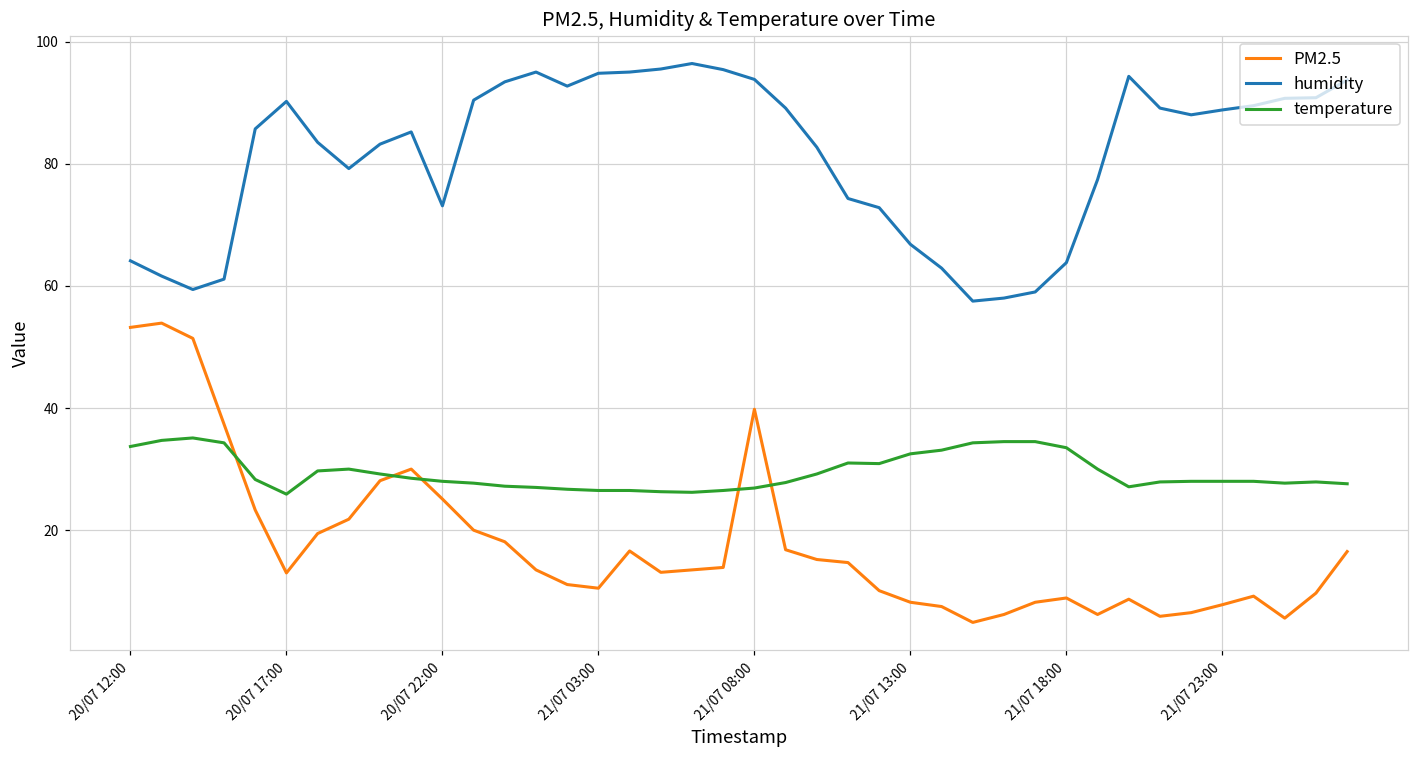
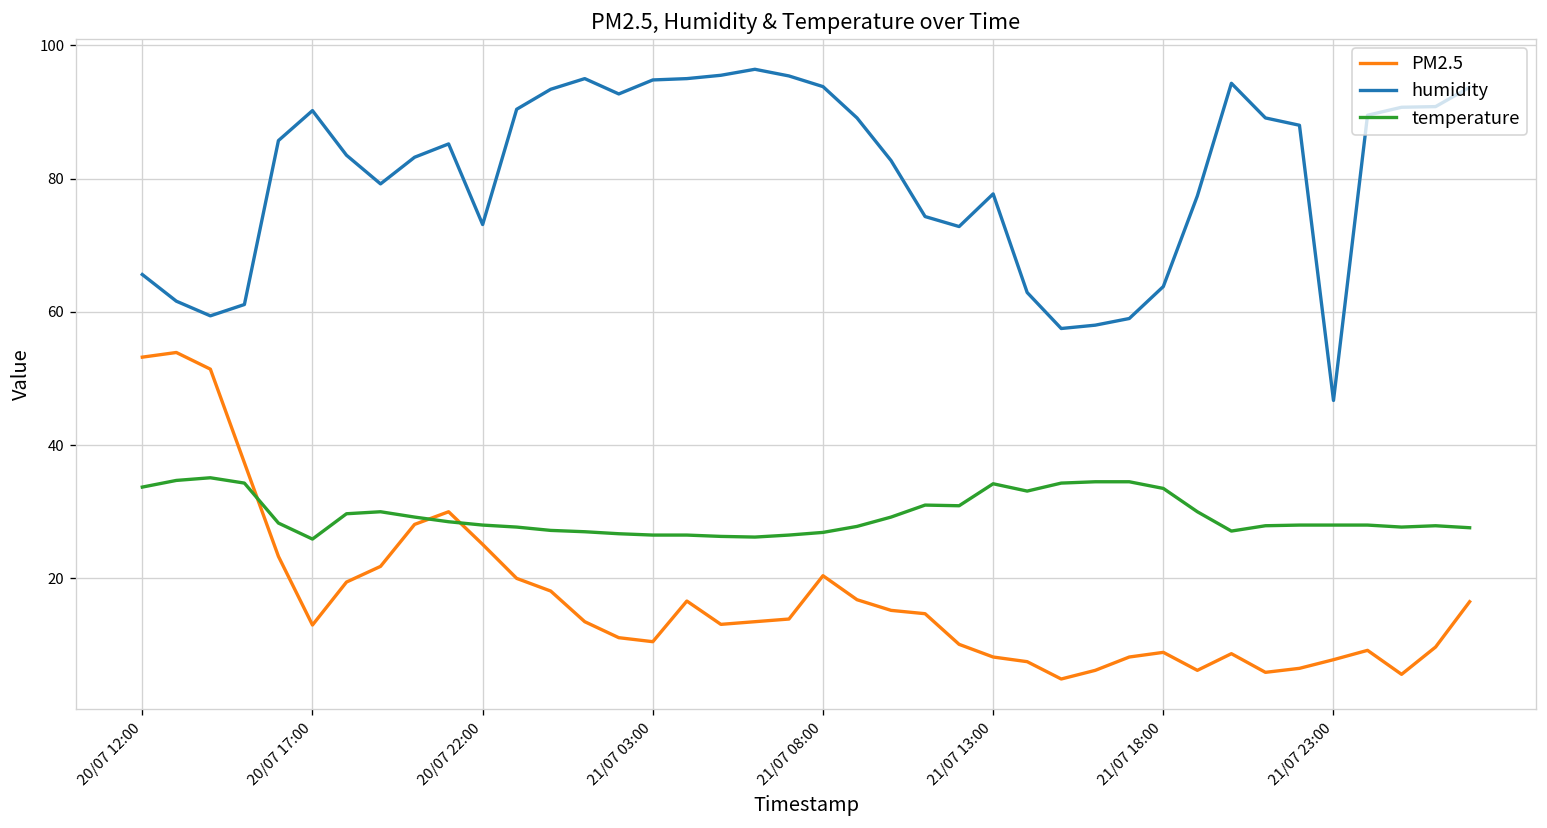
humidity, 20/07 12:00: 64 -> 66
PM2.5, 21/07 08:00: 40 -> 20
humidity, 21/07 13:00: 67 -> 78
temperature, 21/07 13:00: 33 -> 34
humidity, 21/07 23:00: 89 -> 47
